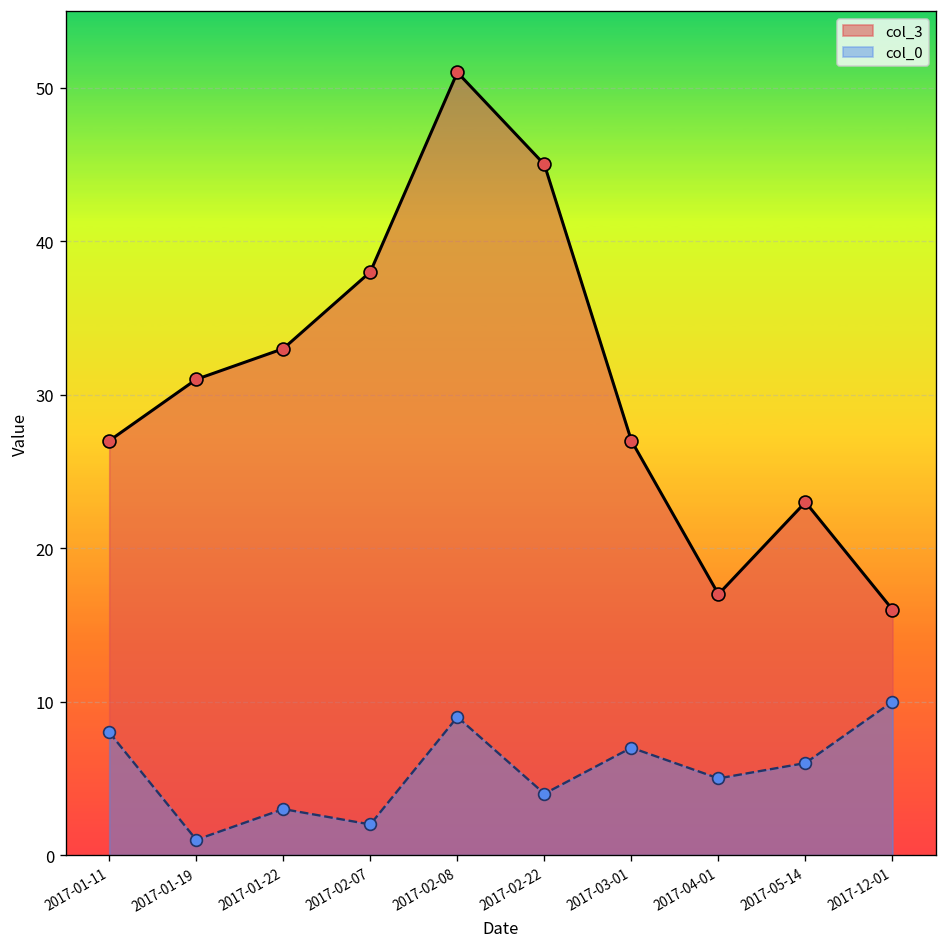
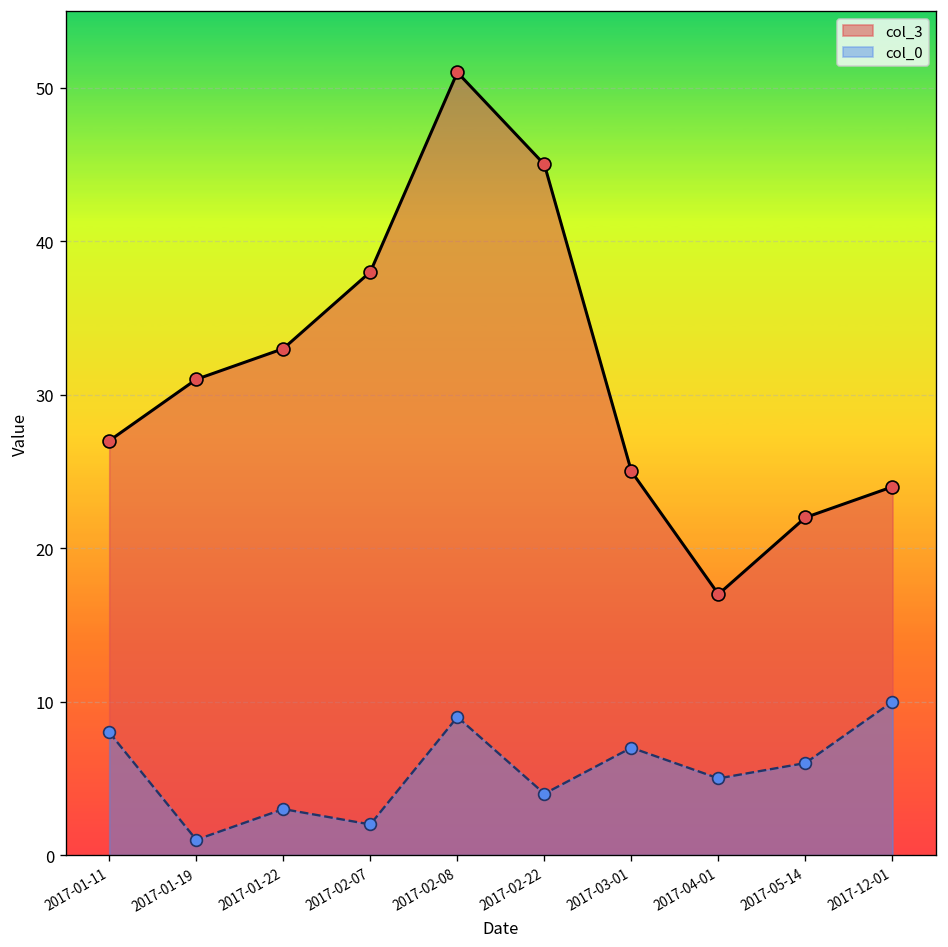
col_3, 2017-03-01: 27 -> 25
col_3, 2017-05-14: 23 -> 22
col_3, 2017-12-01: 16 -> 24
